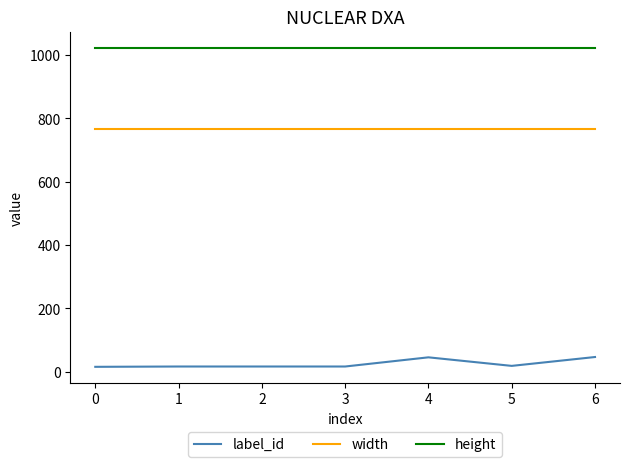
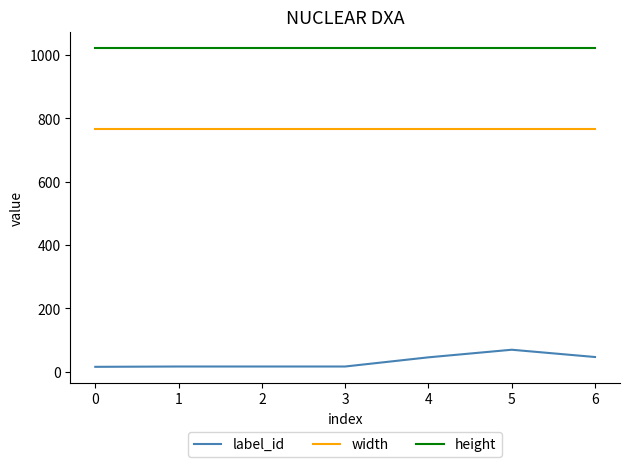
label_id, 5: 20 -> 70
